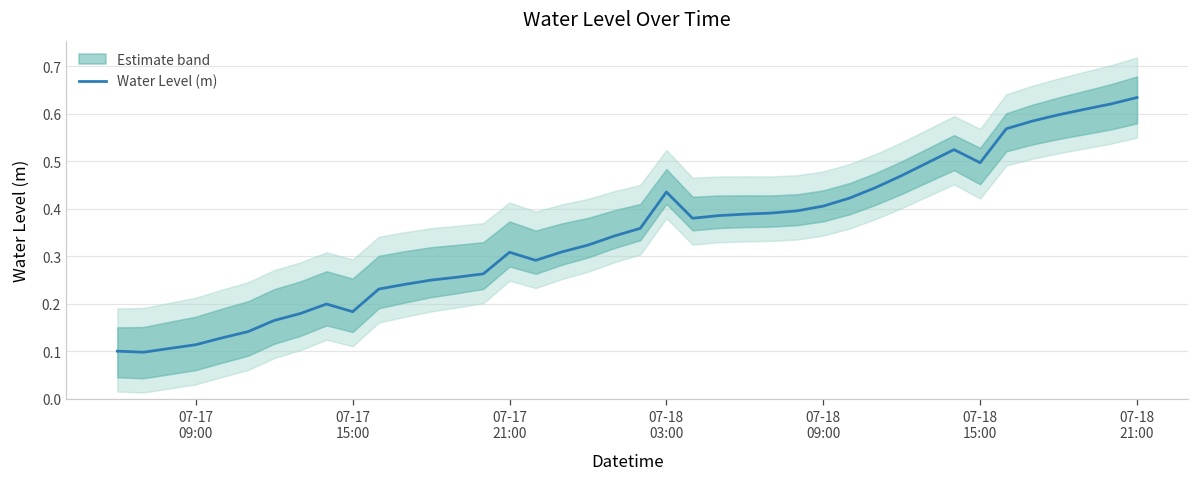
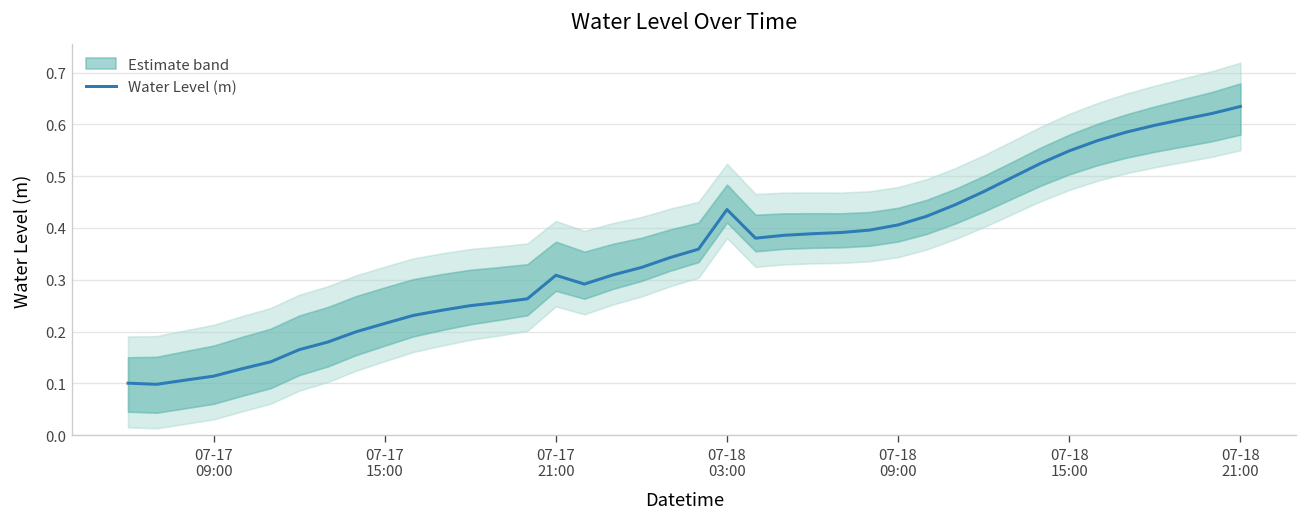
Water Level (m), 07-17 15:00: 0.18 -> 0.22
Water Level (m), 07-18 15:00: 0.50 -> 0.55
